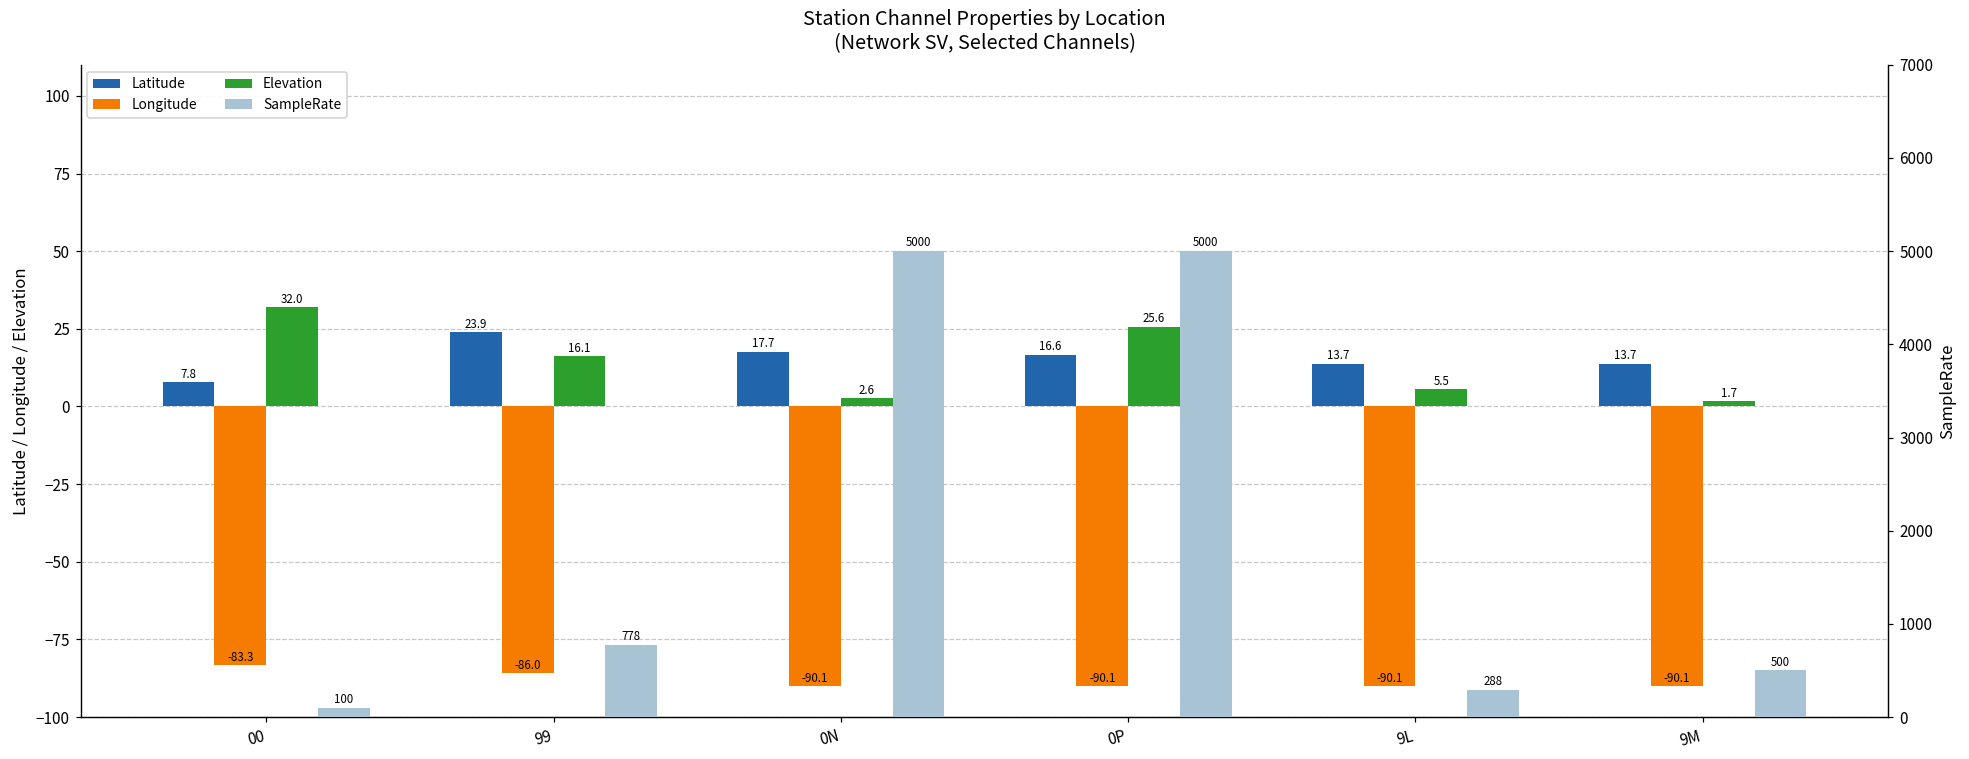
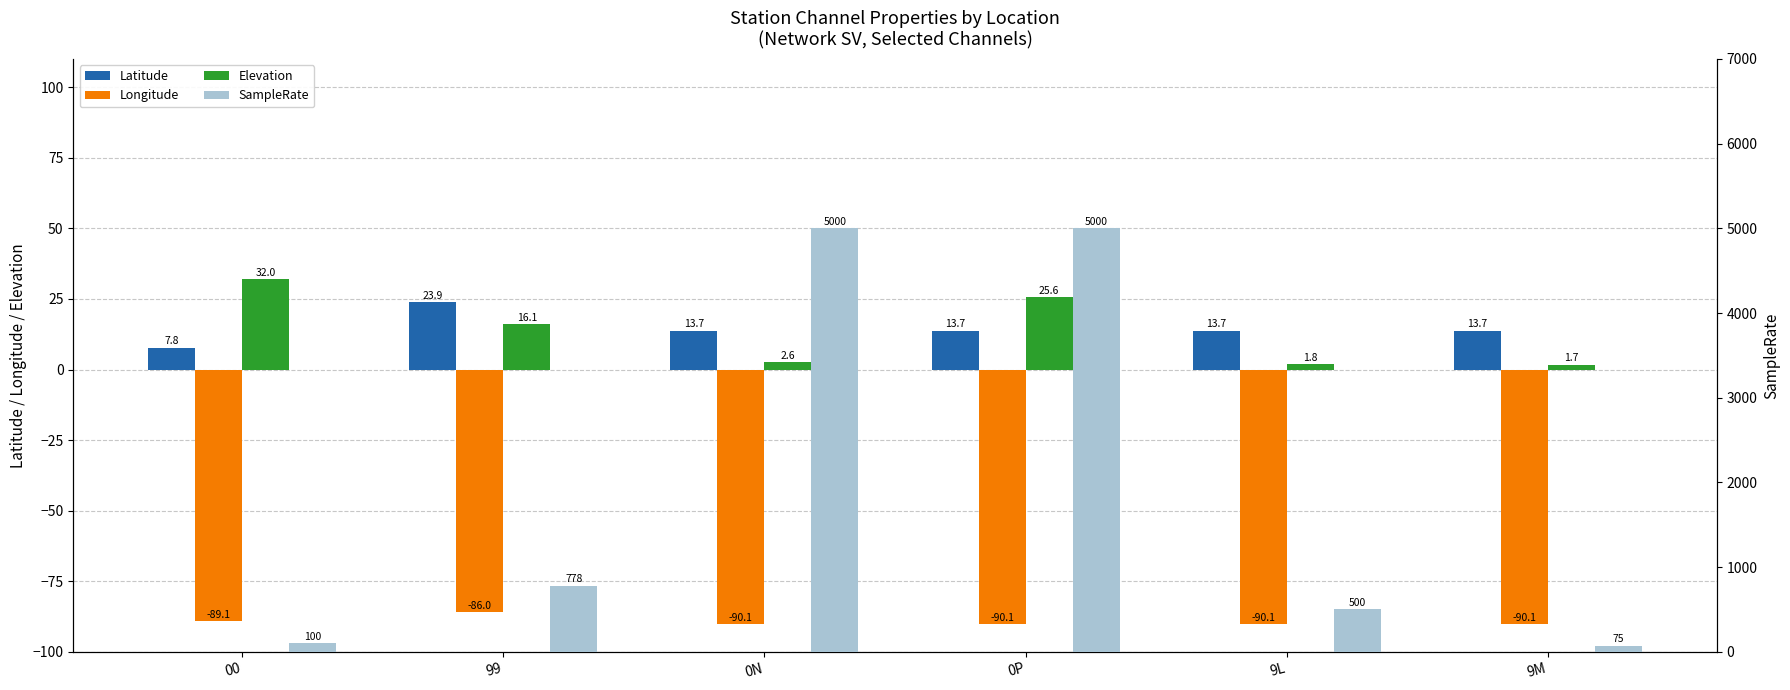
Longitude, 00: -83.3 -> -89.1
Latitude, 0N: 17.7 -> 13.7
Latitude, 0P: 16.6 -> 13.7
Elevation, 9L: 5.5 -> 1.8
SampleRate, 9L: 288 -> 500
SampleRate, 9M: 500 -> 75
